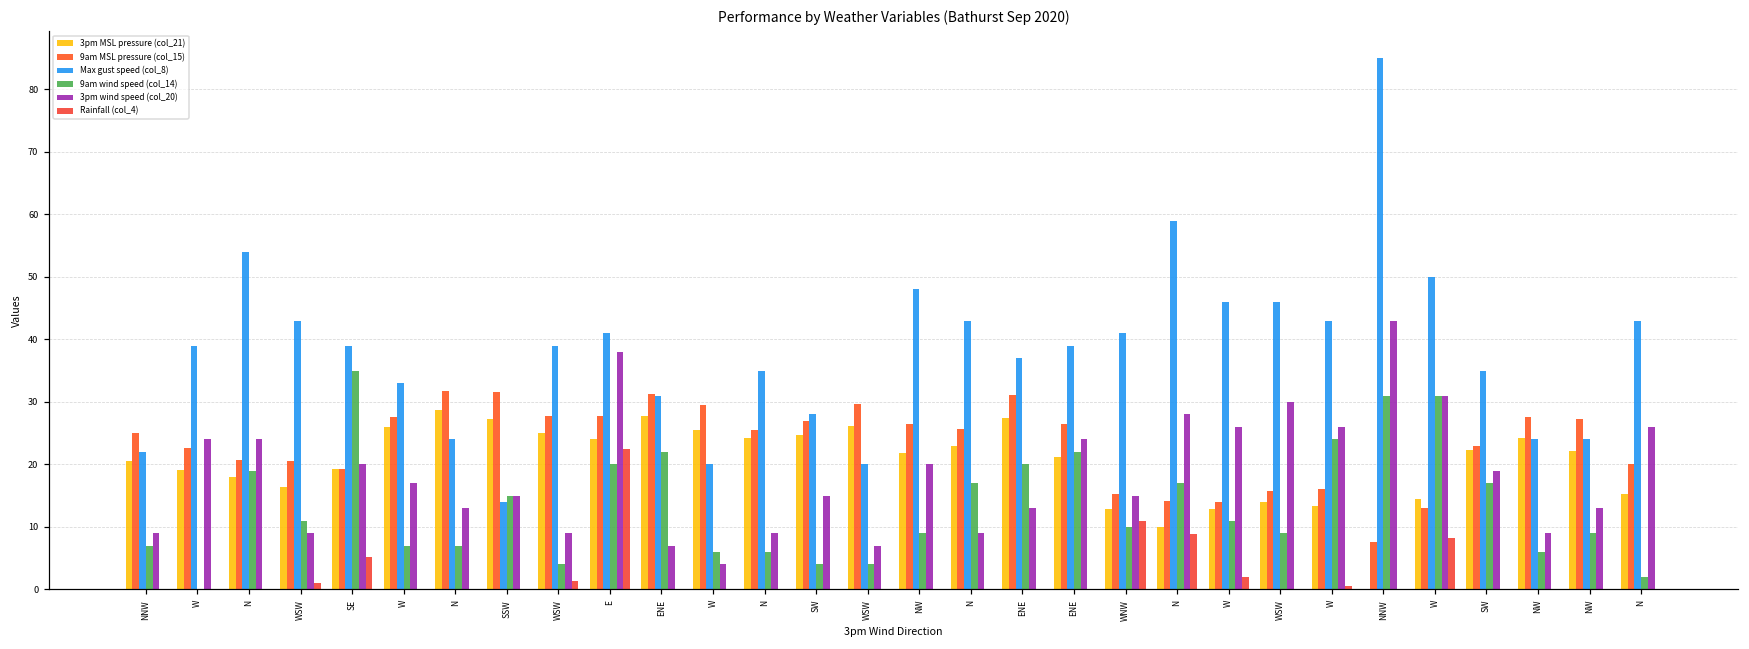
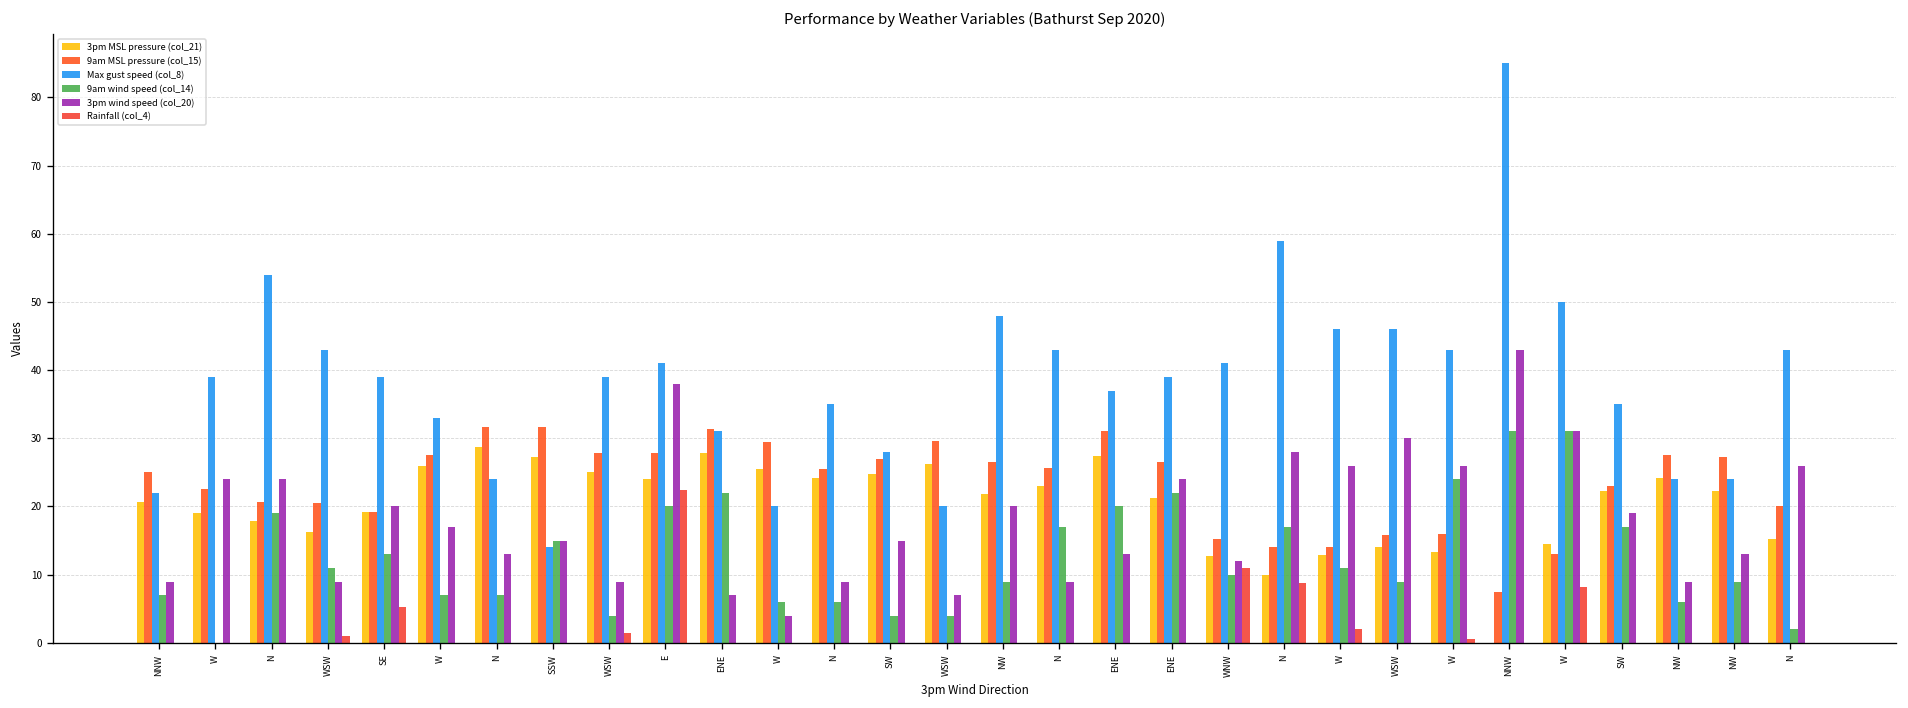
9am wind speed (col_14), SE: 35 -> 13
3pm wind speed (col_20), WNW: 15 -> 12
